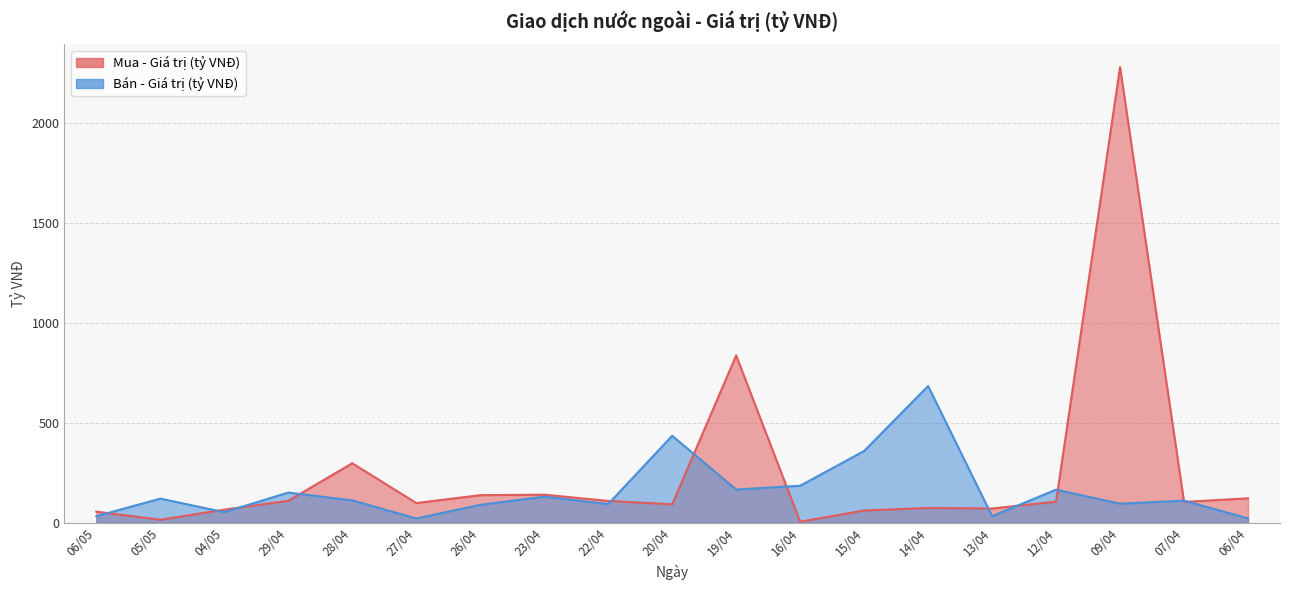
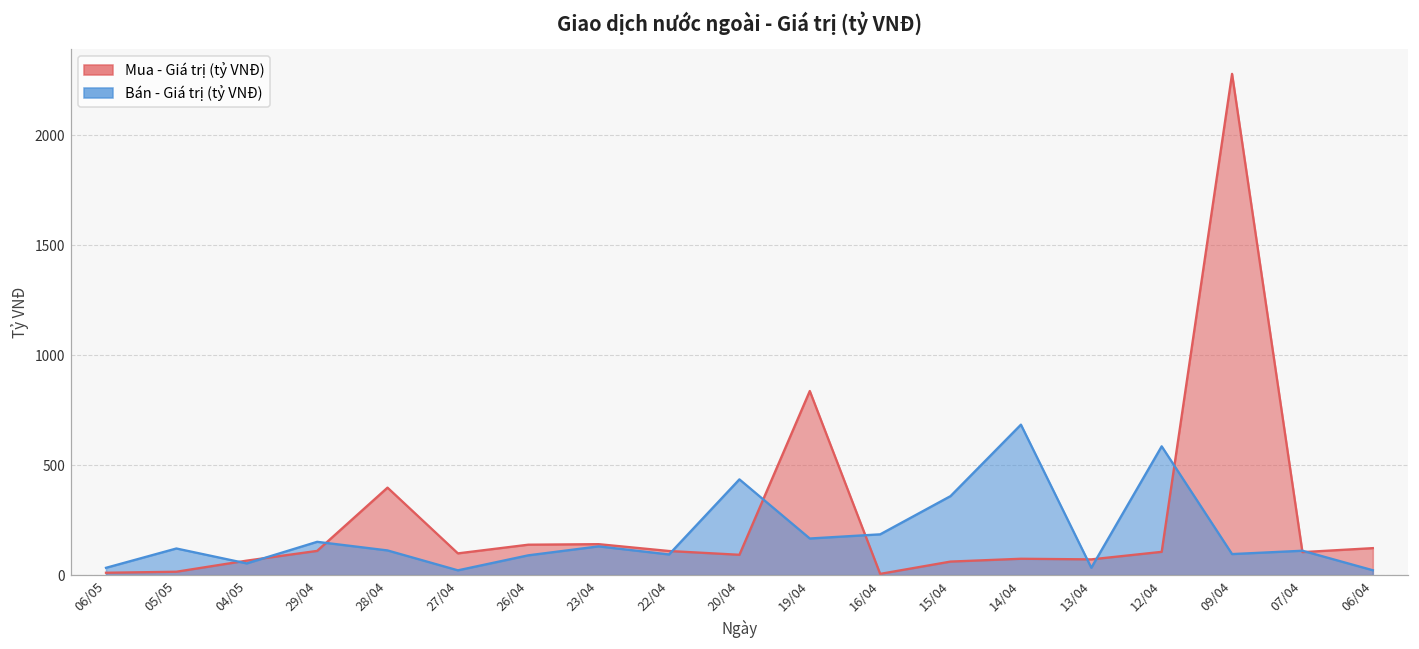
Mua - Giá trị (tỷ VNĐ), 06/05: 60 -> 10
Mua - Giá trị (tỷ VNĐ), 28/04: 300 -> 400
Bán - Giá trị (tỷ VNĐ), 12/04: 170 -> 590
